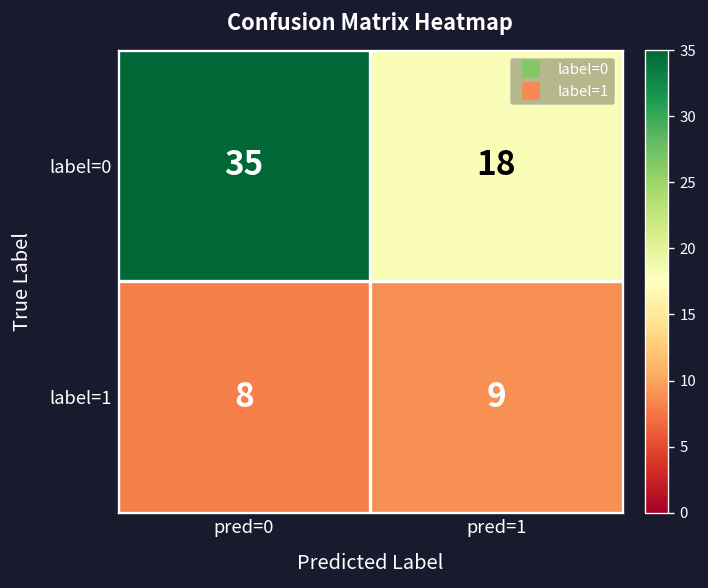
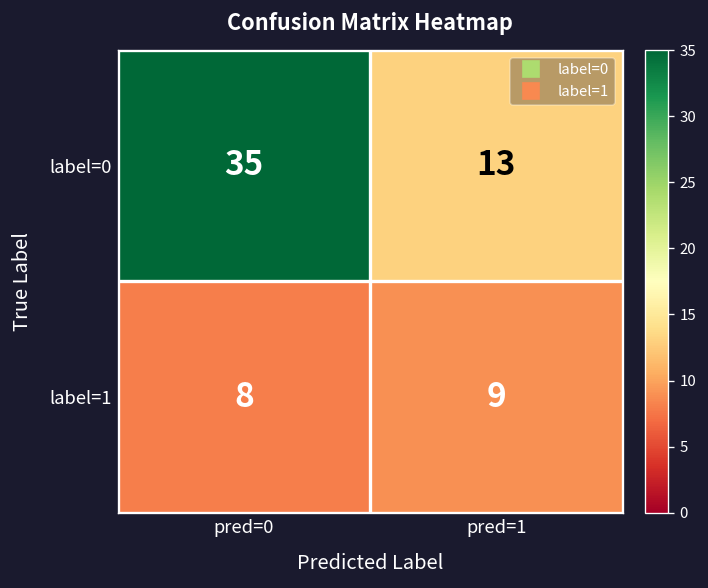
label=0, pred=1: 18 -> 13
